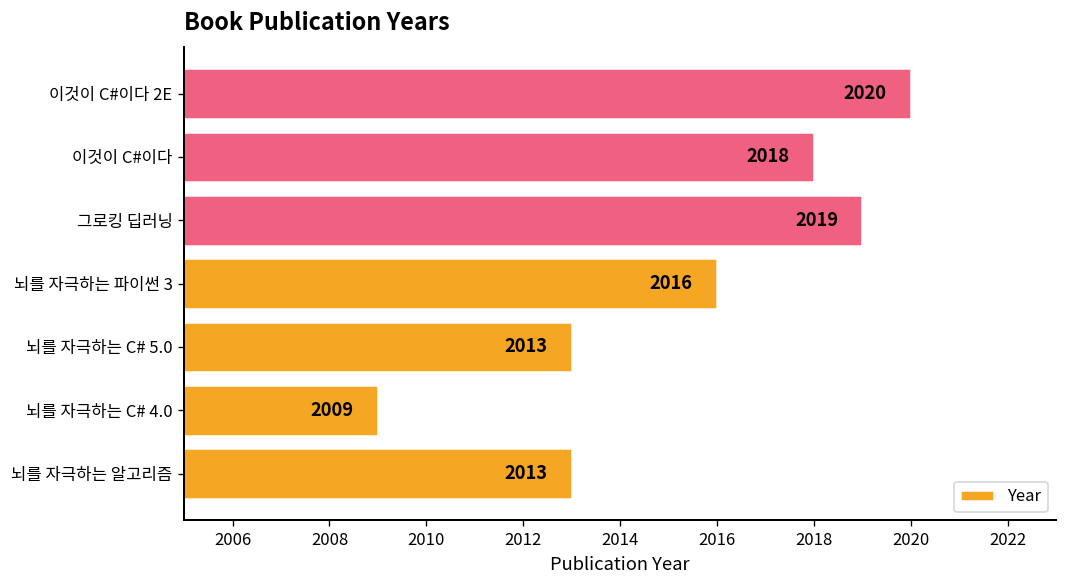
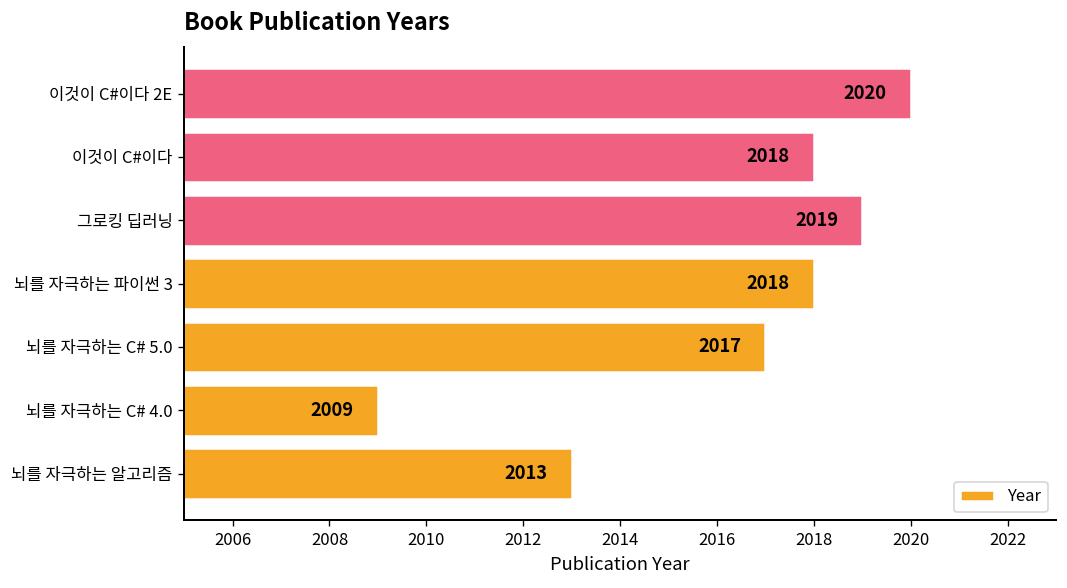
뇌를 자극하는 파이썬 3: 2016 -> 2018
뇌를 자극하는 C# 5.0: 2013 -> 2017
